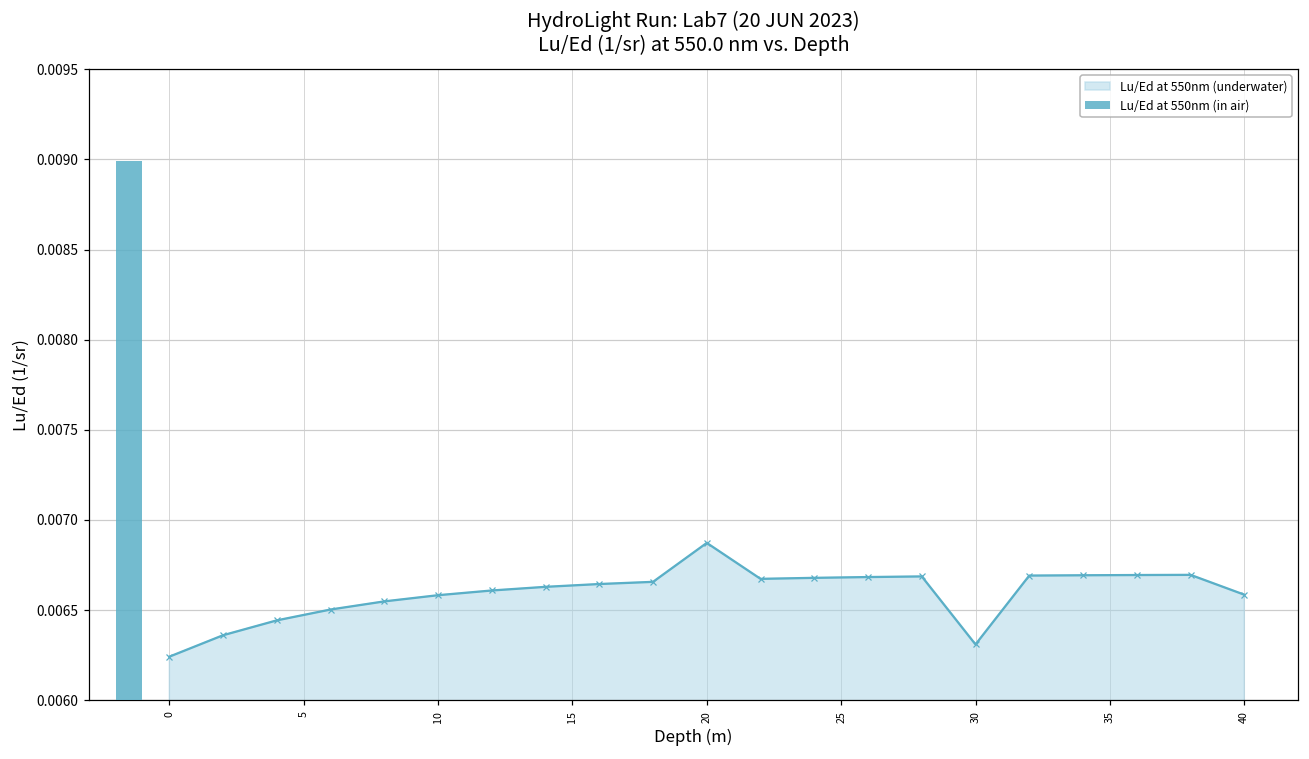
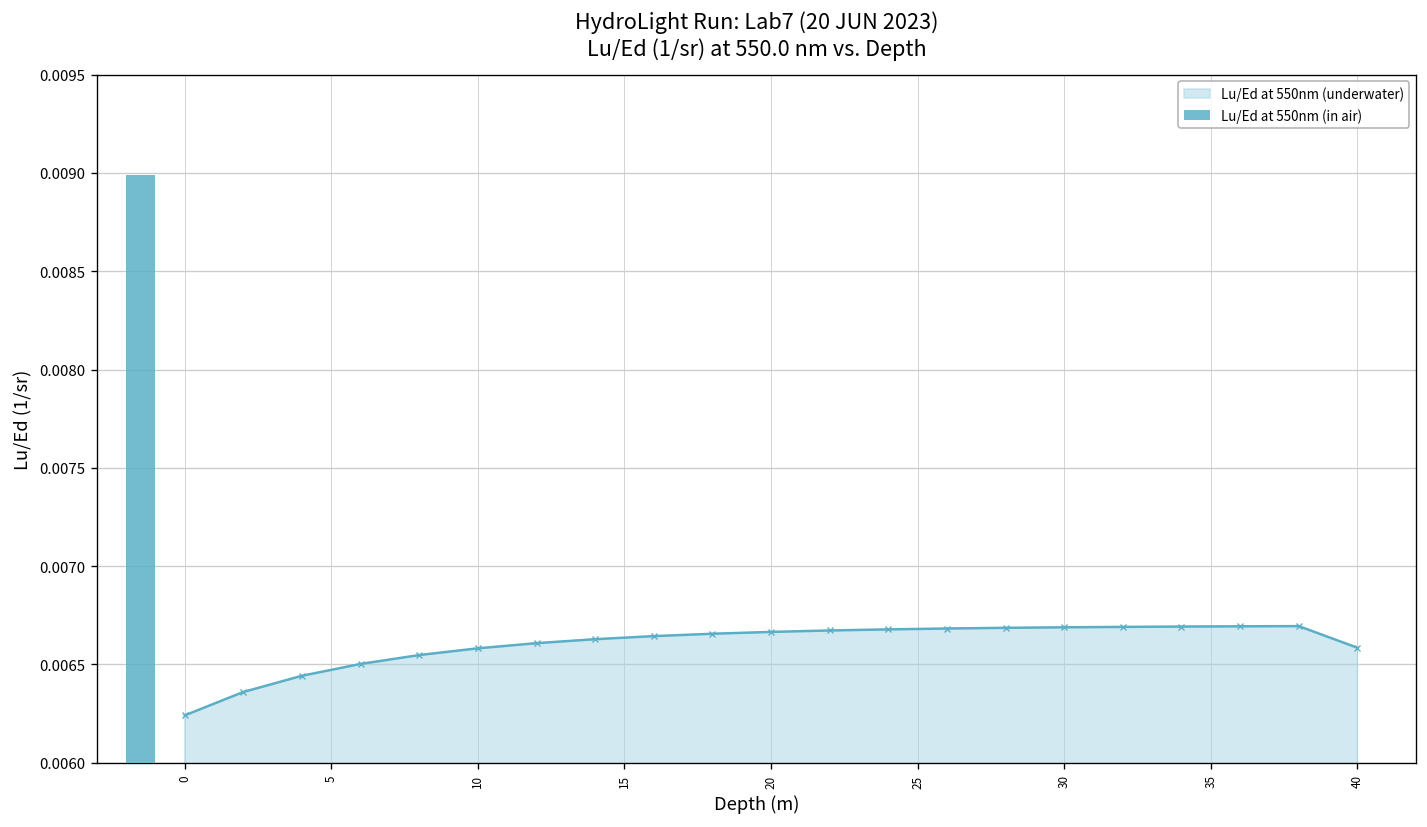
Lu/Ed at 550nm (underwater), 20: 0.00687 -> 0.00667
Lu/Ed at 550nm (underwater), 30: 0.00631 -> 0.00669
